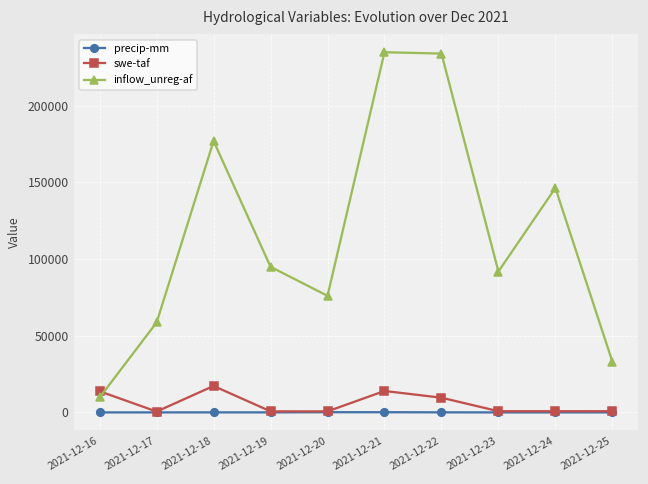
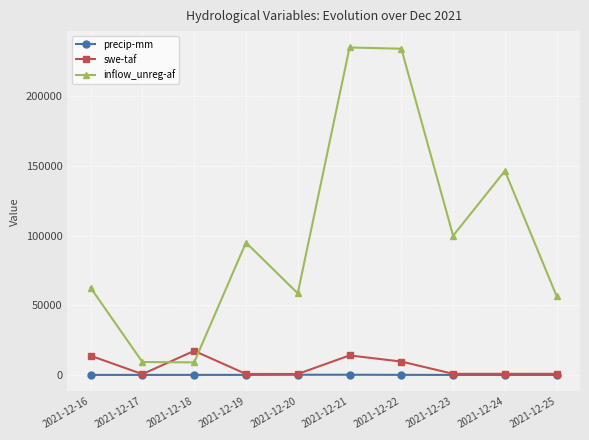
inflow_unreg-af, 2021-12-16: 10000 -> 63000
inflow_unreg-af, 2021-12-17: 59000 -> 9000
inflow_unreg-af, 2021-12-18: 177000 -> 9000
inflow_unreg-af, 2021-12-20: 76000 -> 59000
inflow_unreg-af, 2021-12-23: 92000 -> 100000
inflow_unreg-af, 2021-12-25: 33000 -> 56000
